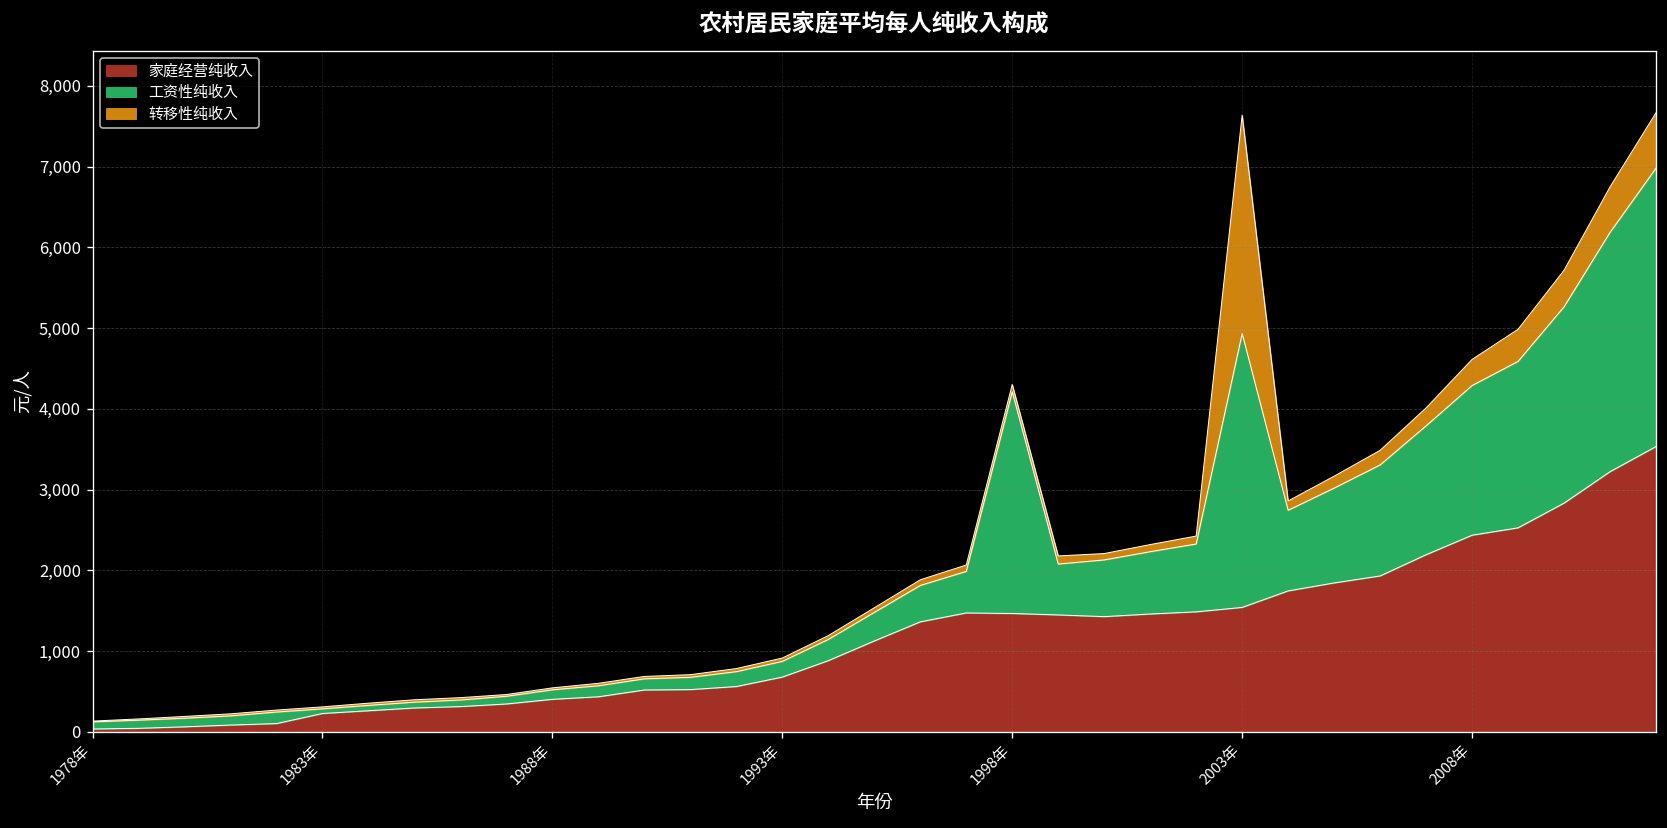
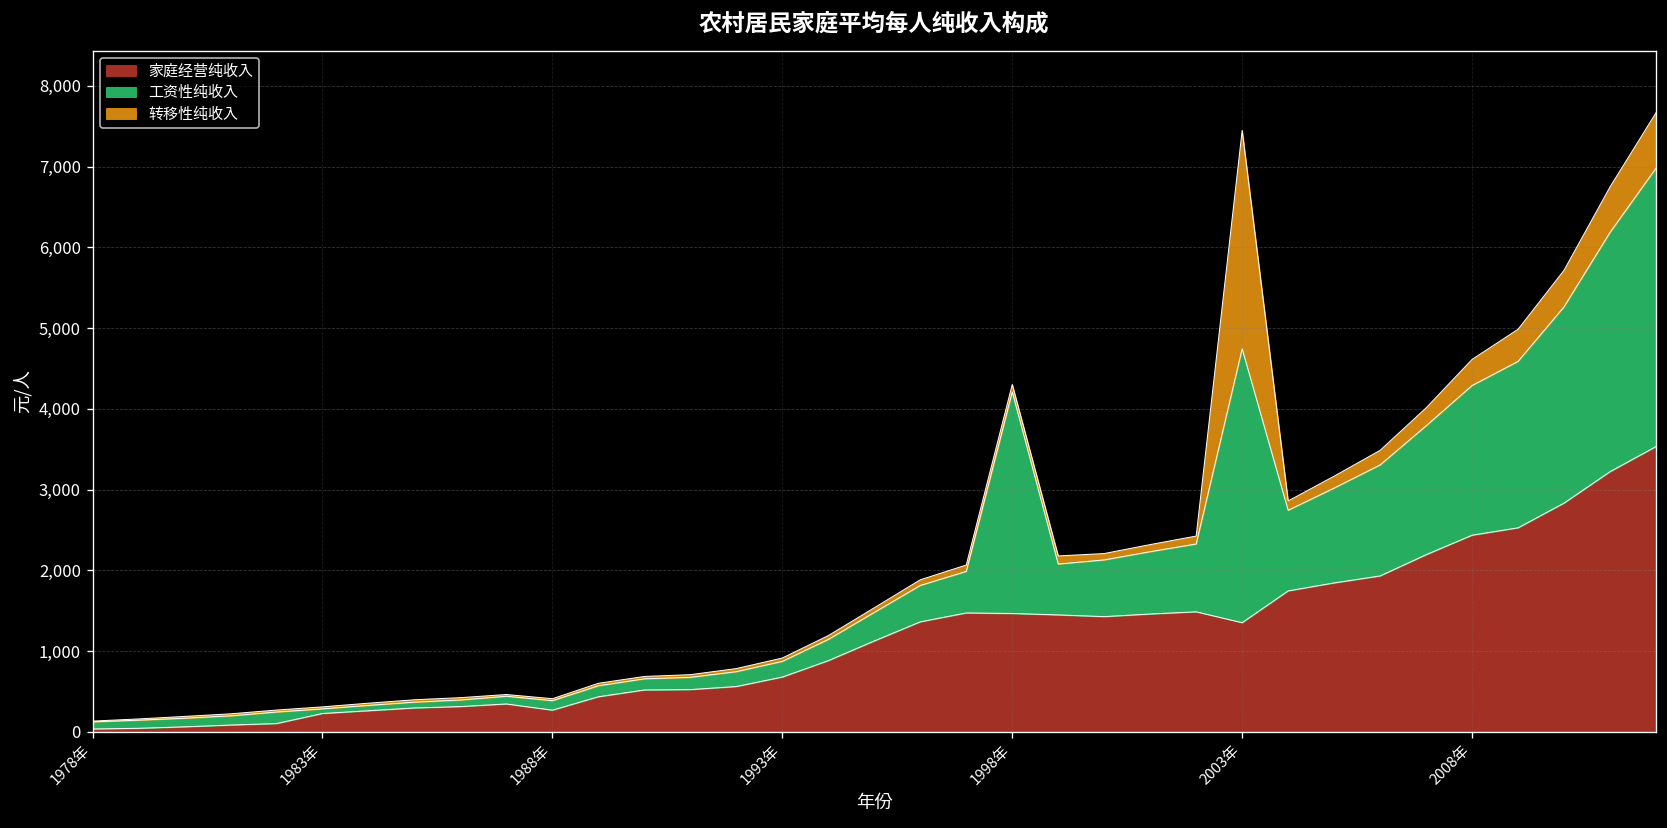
家庭经营纯收入, 1988年: 400 -> 300
家庭经营纯收入, 2003年: 1,500 -> 1,400
